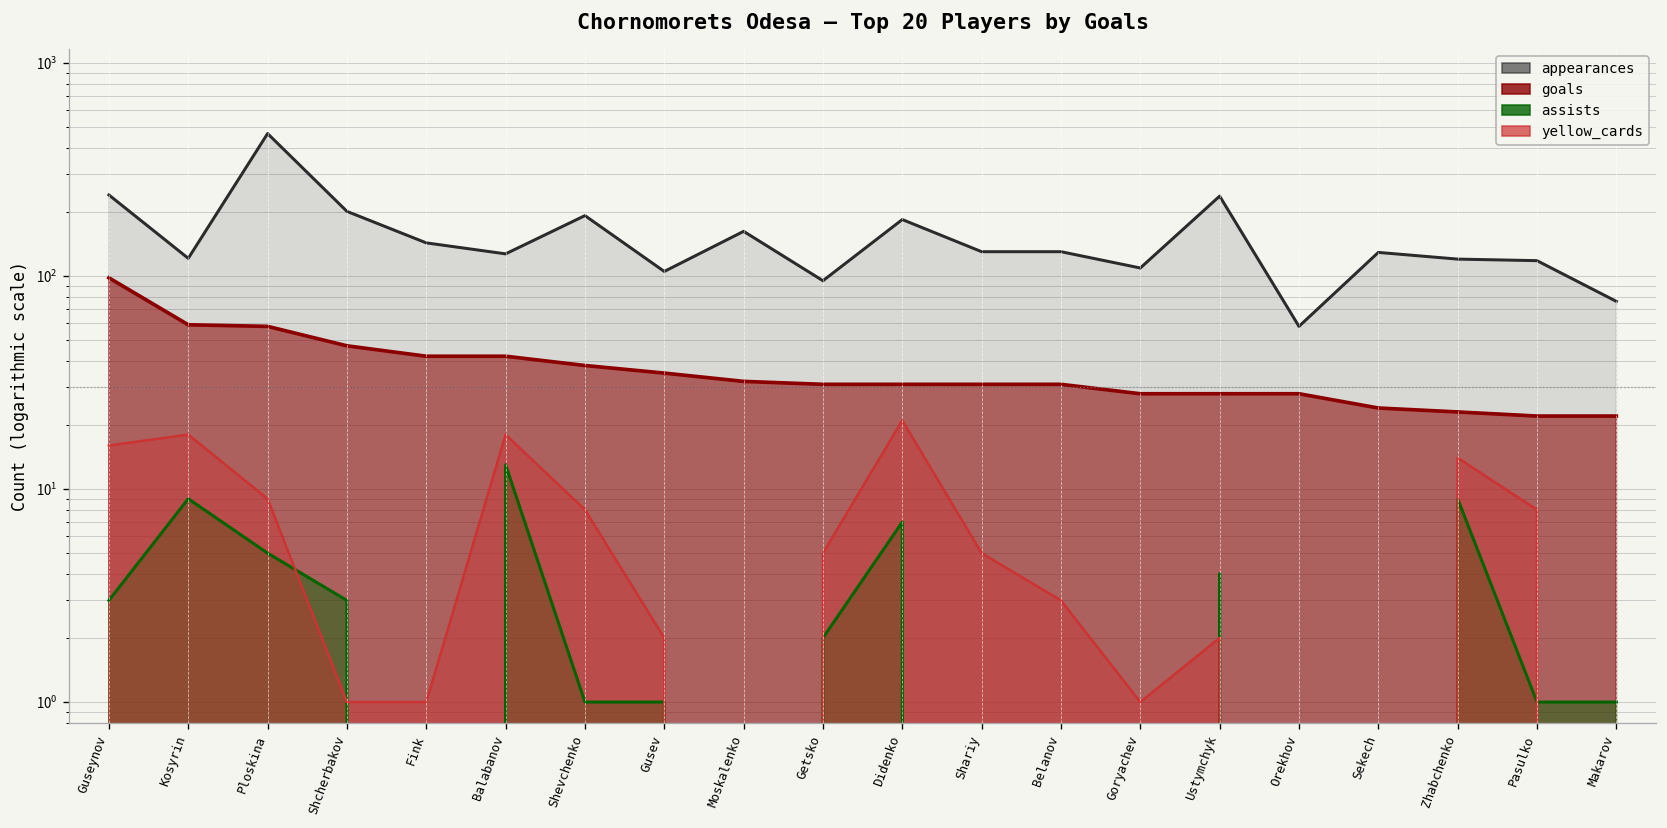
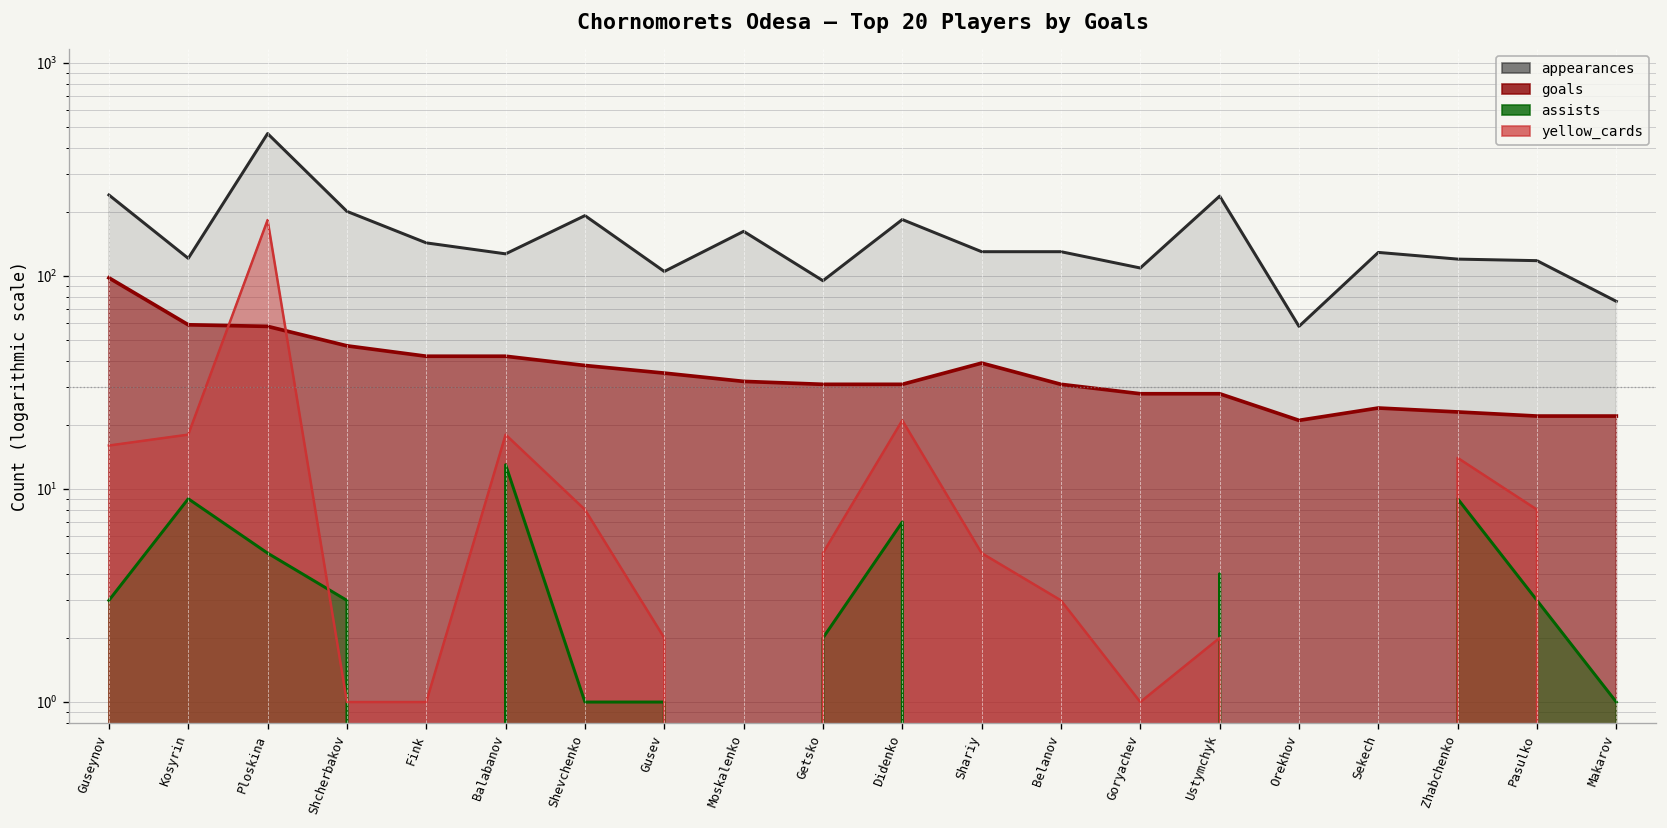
yellow_cards, Ploskina: 9 -> 180
goals, Shariy: 31 -> 39
goals, Orekhov: 28 -> 21
assists, Pasulko: 1 -> 3
